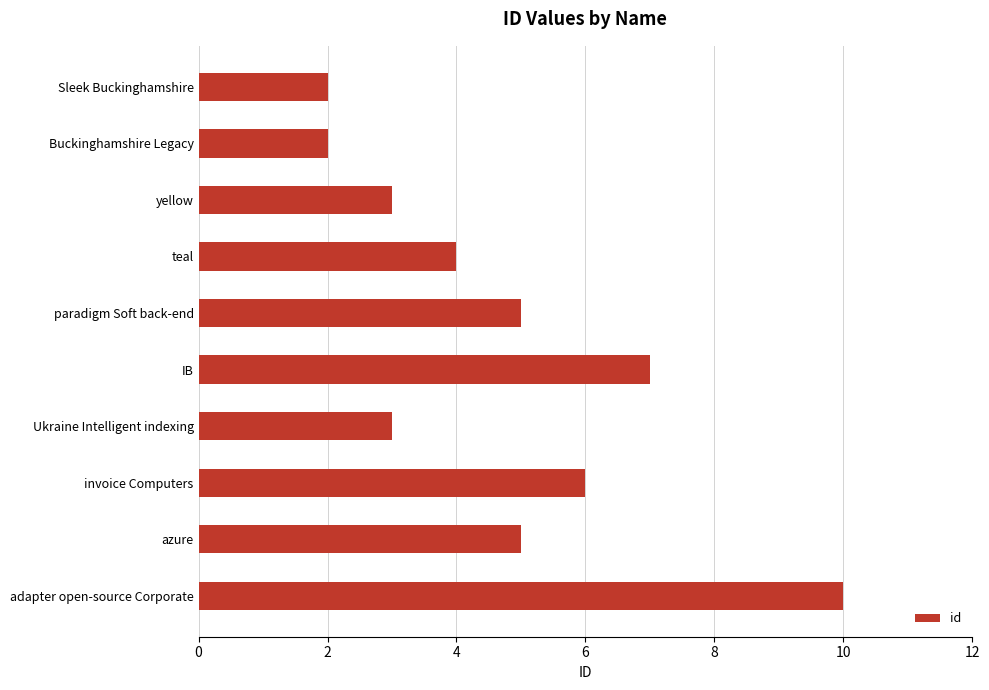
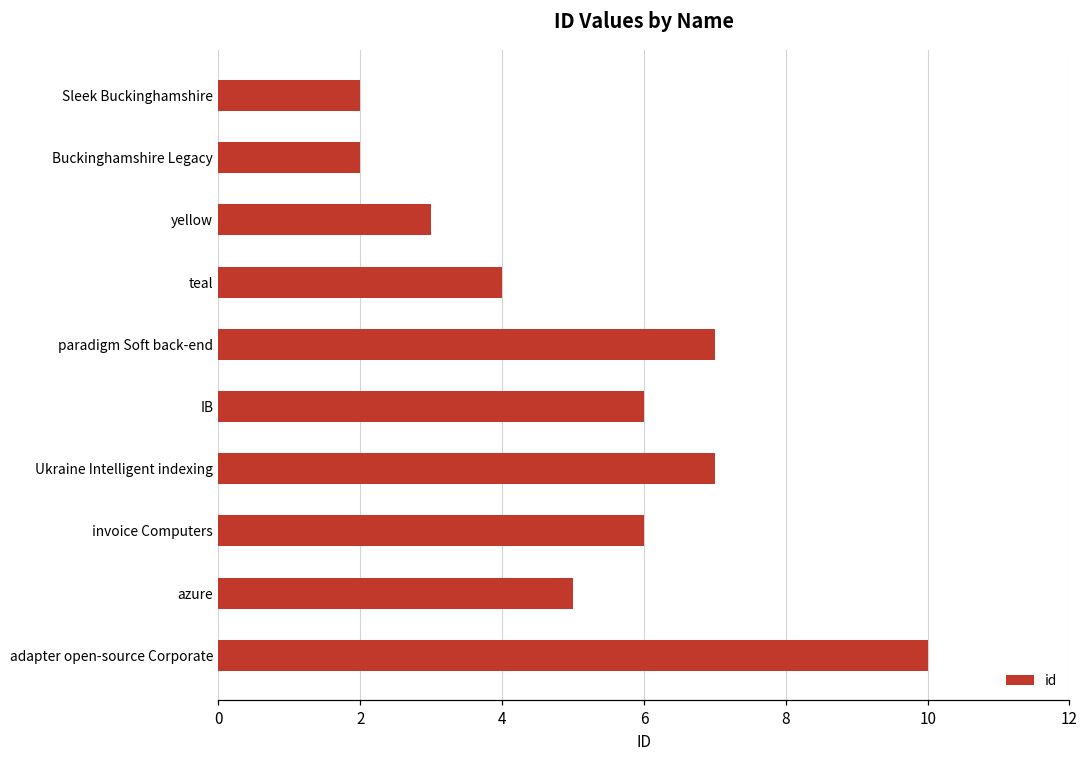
paradigm Soft back-end: 5 -> 7
IB: 7 -> 6
Ukraine Intelligent indexing: 3 -> 7
